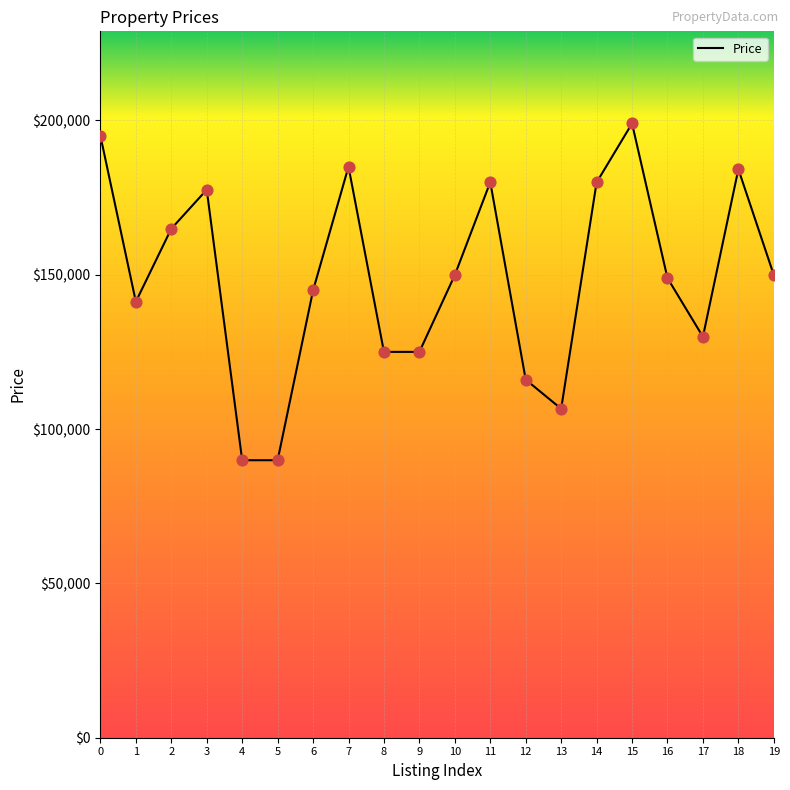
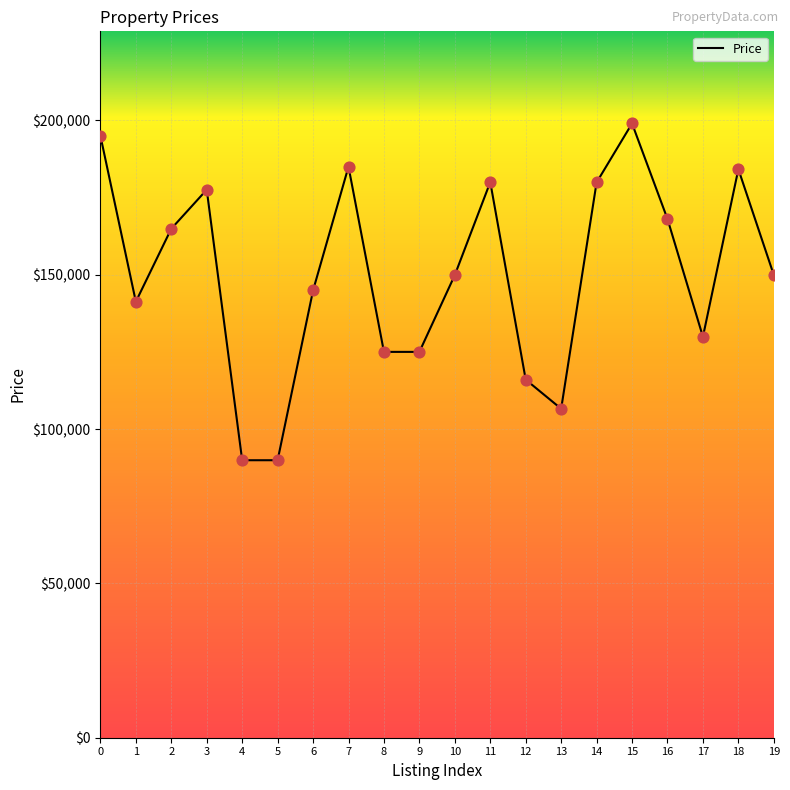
16: $149,000 -> $168,000
